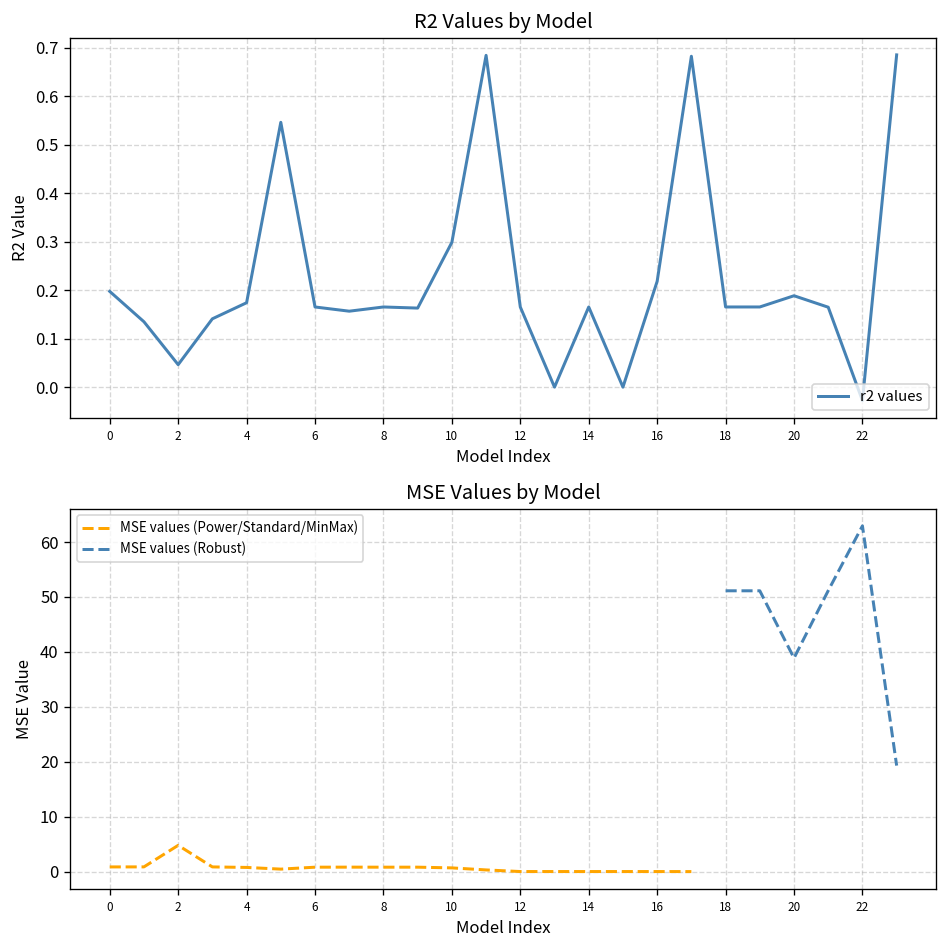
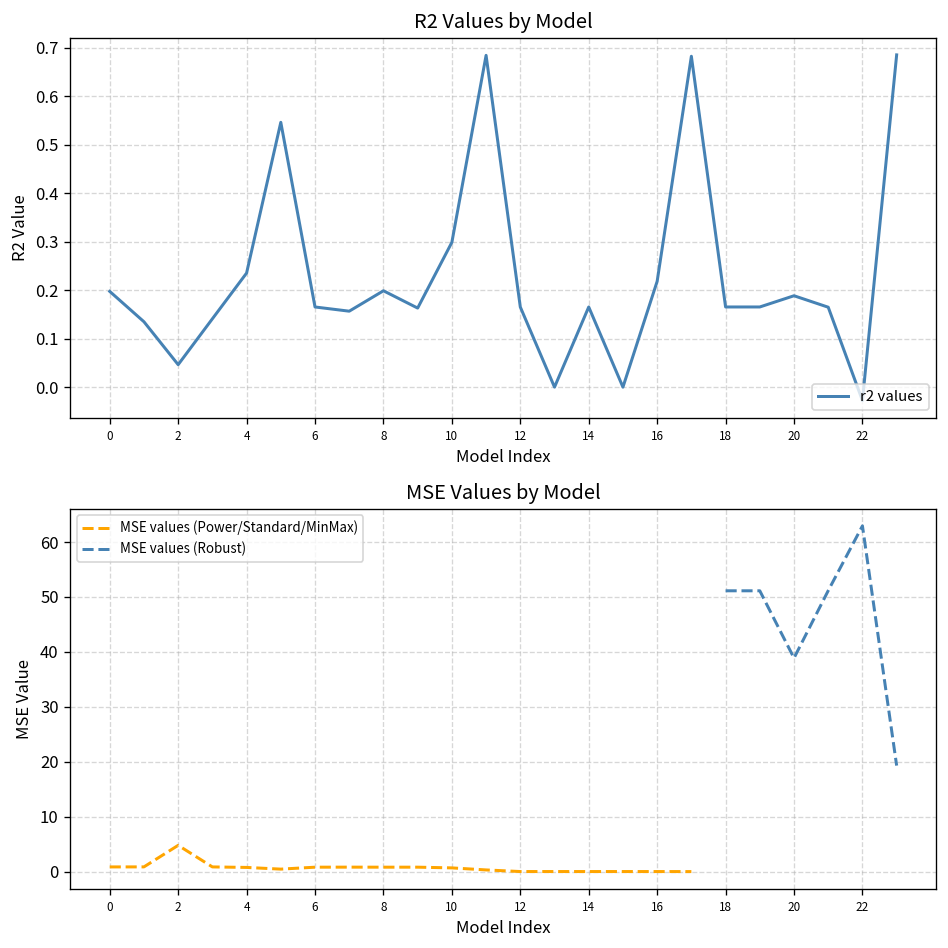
R2 Values by Model, 4: 0.17 -> 0.24
R2 Values by Model, 8: 0.17 -> 0.20
